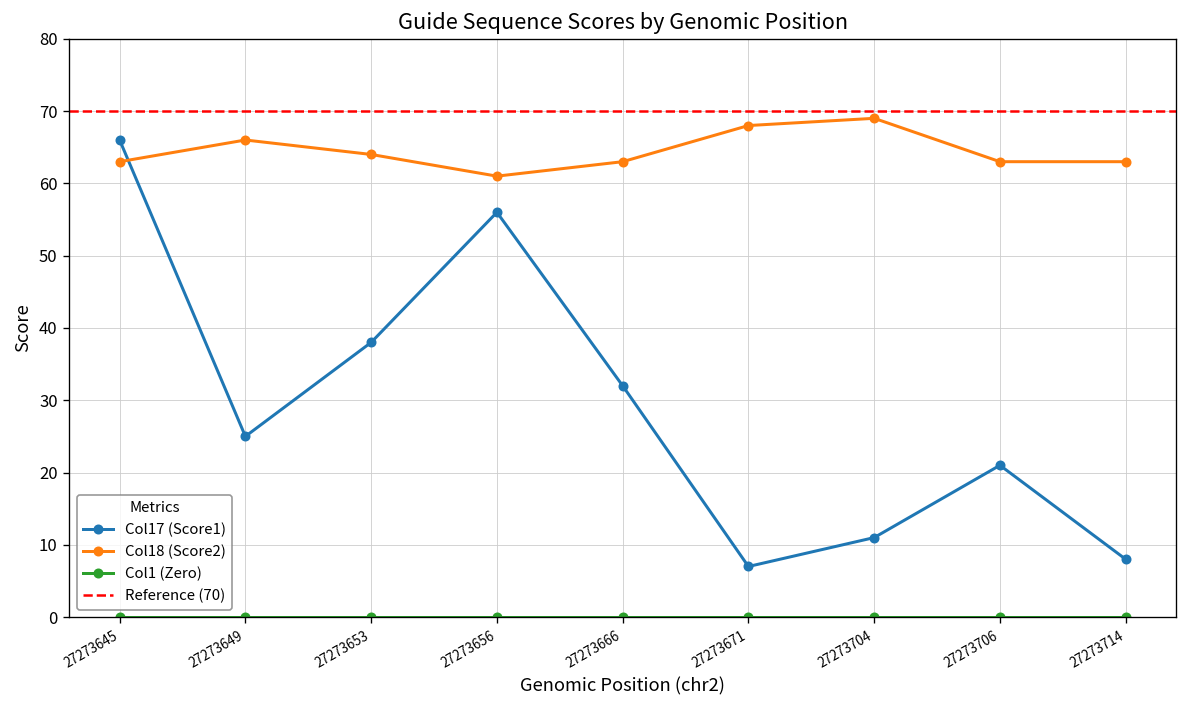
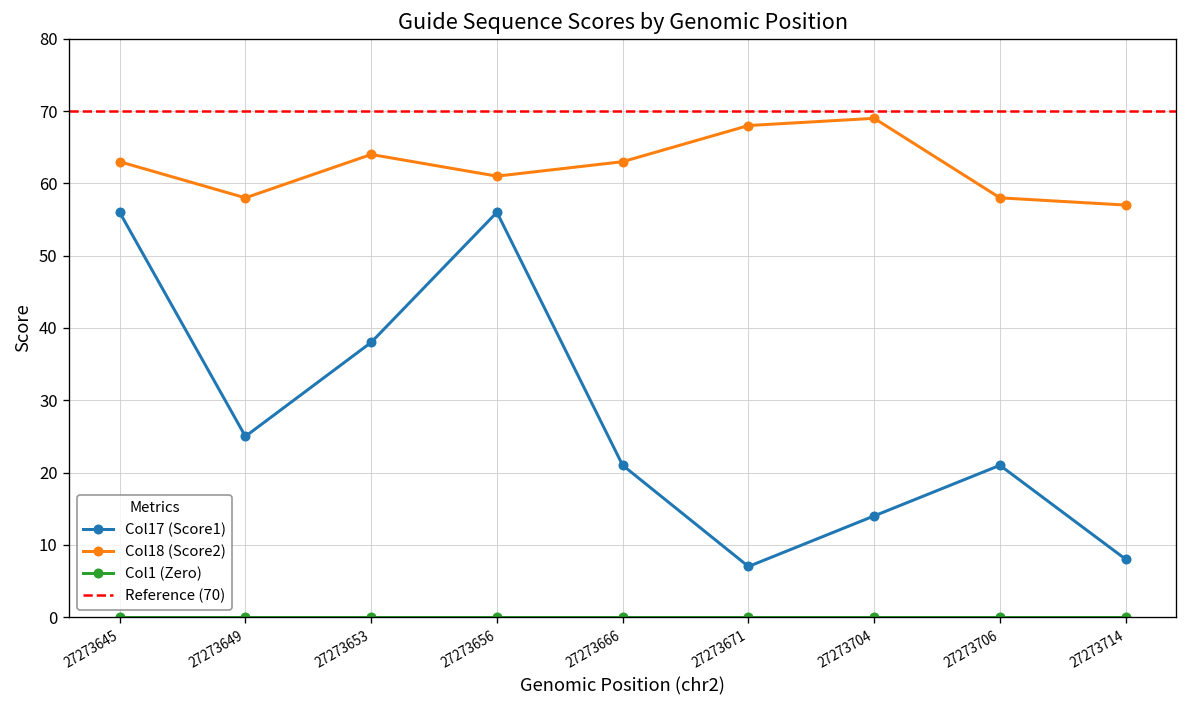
Col17 (Score1), 27273645: 66 -> 56
Col18 (Score2), 27273649: 66 -> 58
Col17 (Score1), 27273666: 32 -> 21
Col17 (Score1), 27273704: 11 -> 14
Col18 (Score2), 27273706: 63 -> 58
Col18 (Score2), 27273714: 63 -> 57
